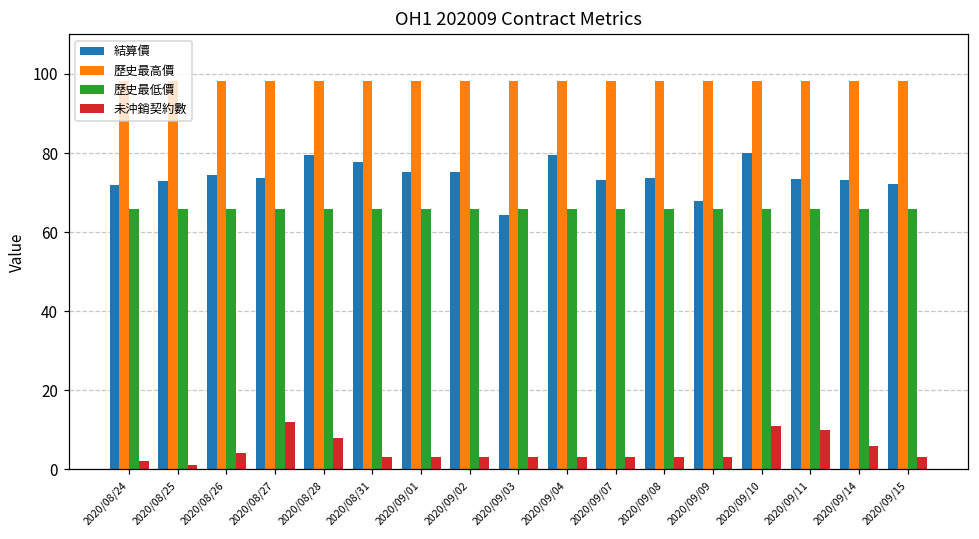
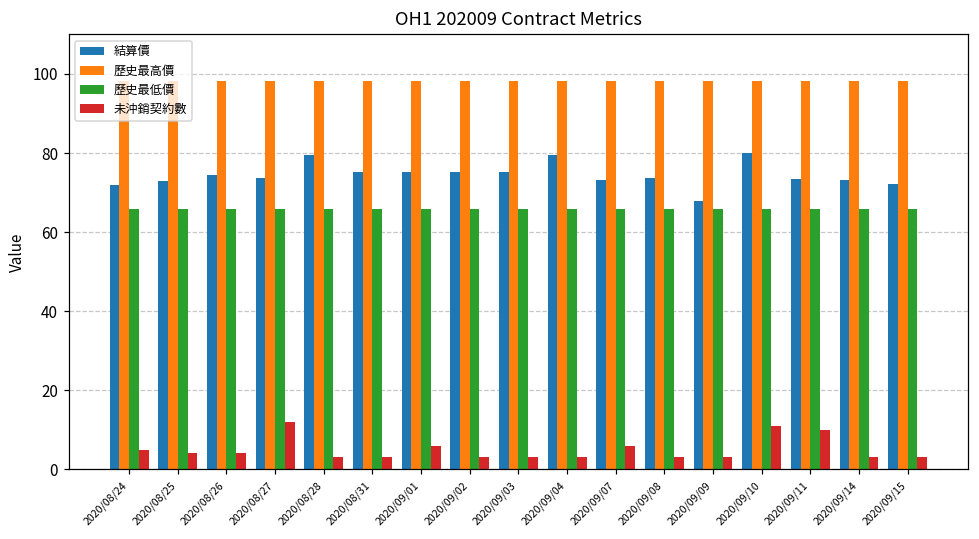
未沖銷契約數, 2020/08/24: 2 -> 5
未沖銷契約數, 2020/08/25: 1 -> 4
未沖銷契約數, 2020/08/28: 8 -> 3
結算價, 2020/08/31: 78 -> 75
未沖銷契約數, 2020/09/01: 3 -> 6
結算價, 2020/09/03: 64 -> 75
未沖銷契約數, 2020/09/07: 3 -> 6
未沖銷契約數, 2020/09/14: 6 -> 3
